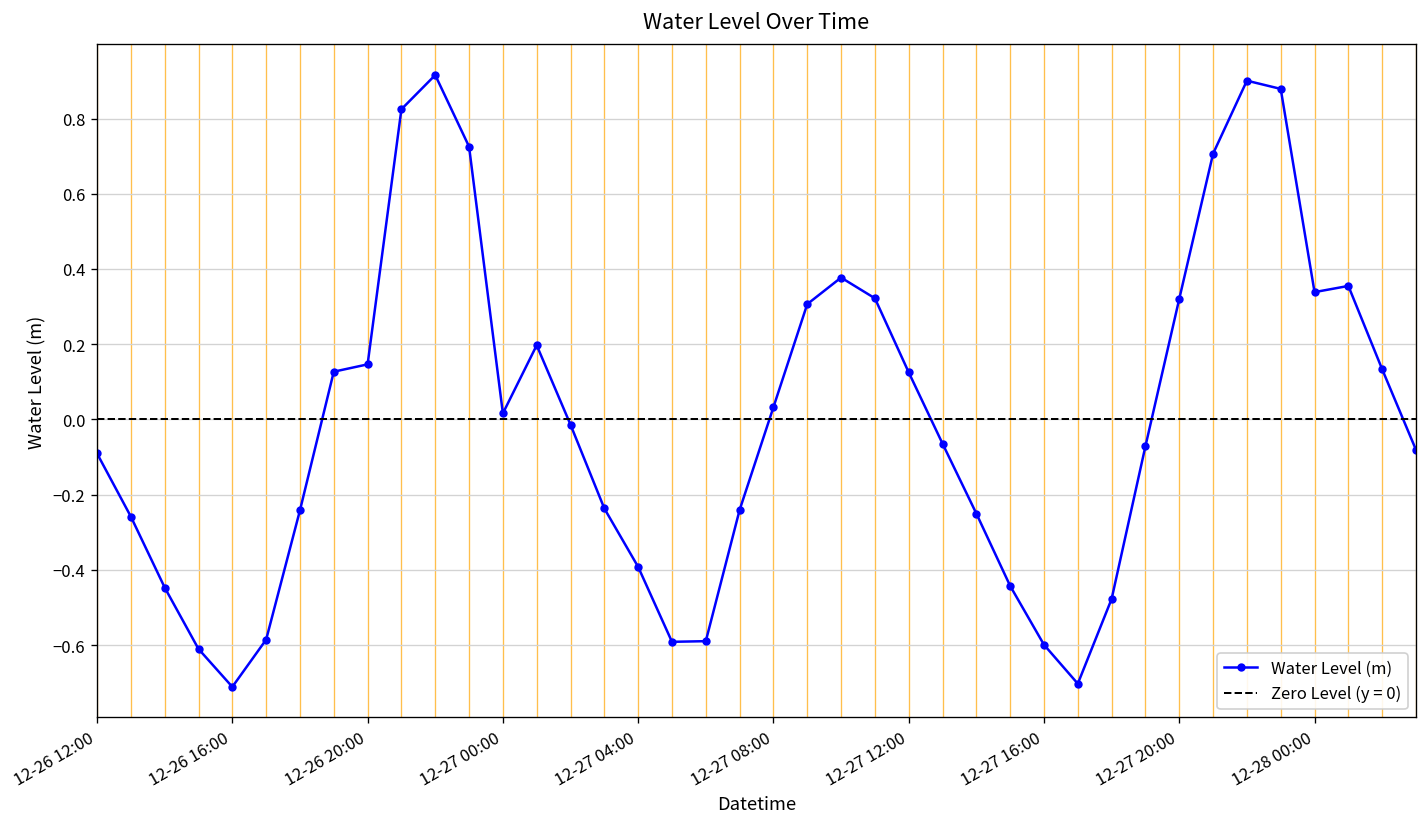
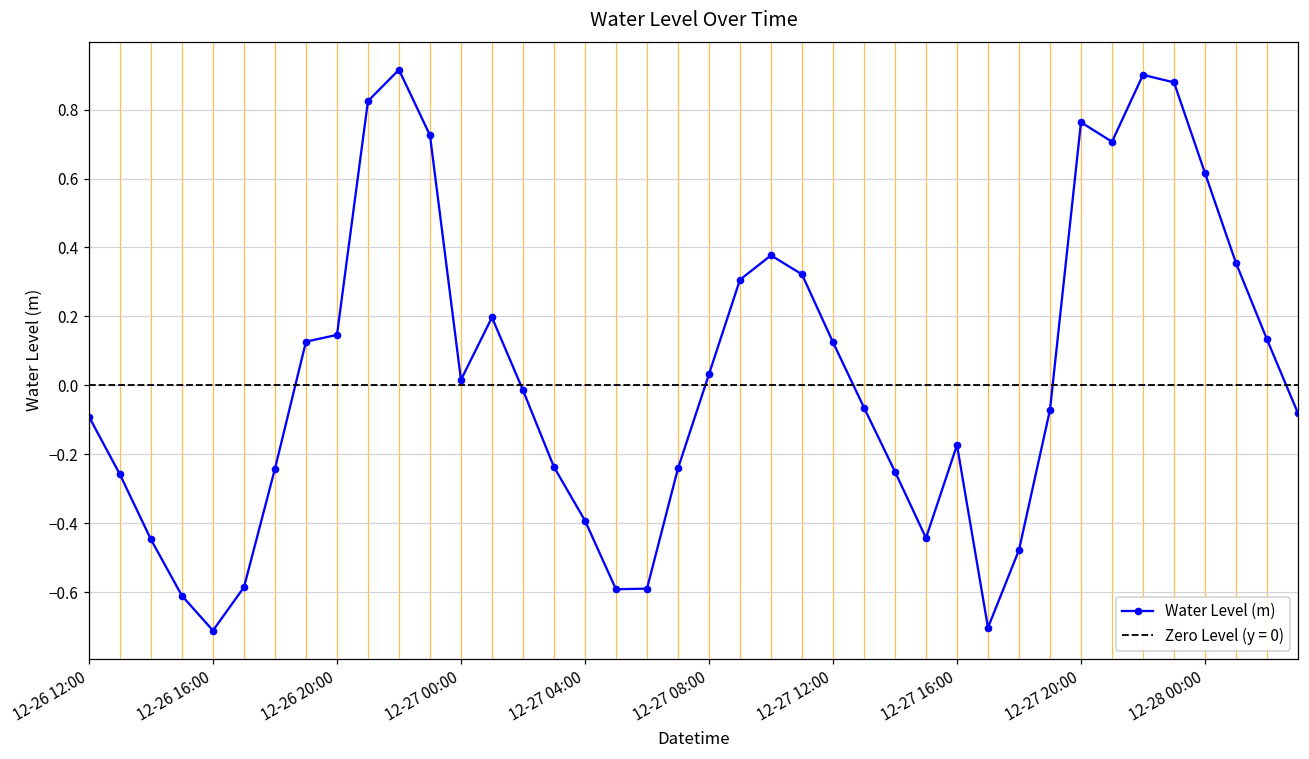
12-27 16:00: -0.60 -> -0.17
12-27 20:00: 0.32 -> 0.76
12-28 00:00: 0.34 -> 0.62
